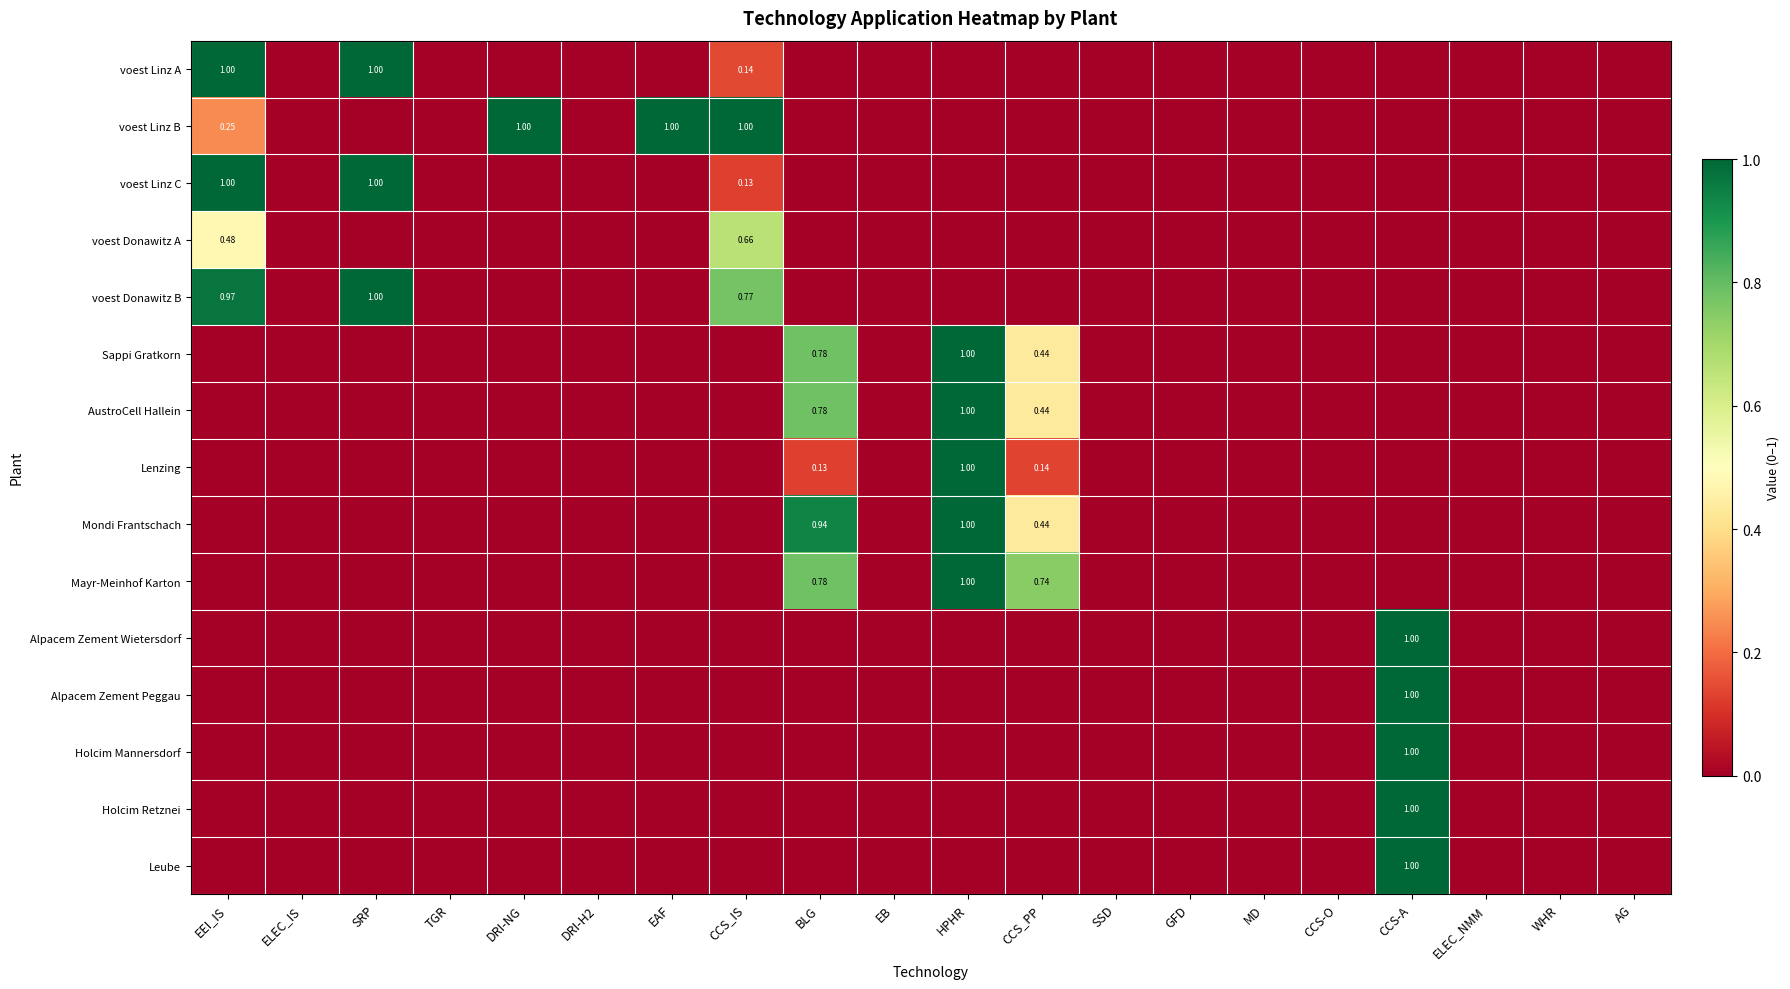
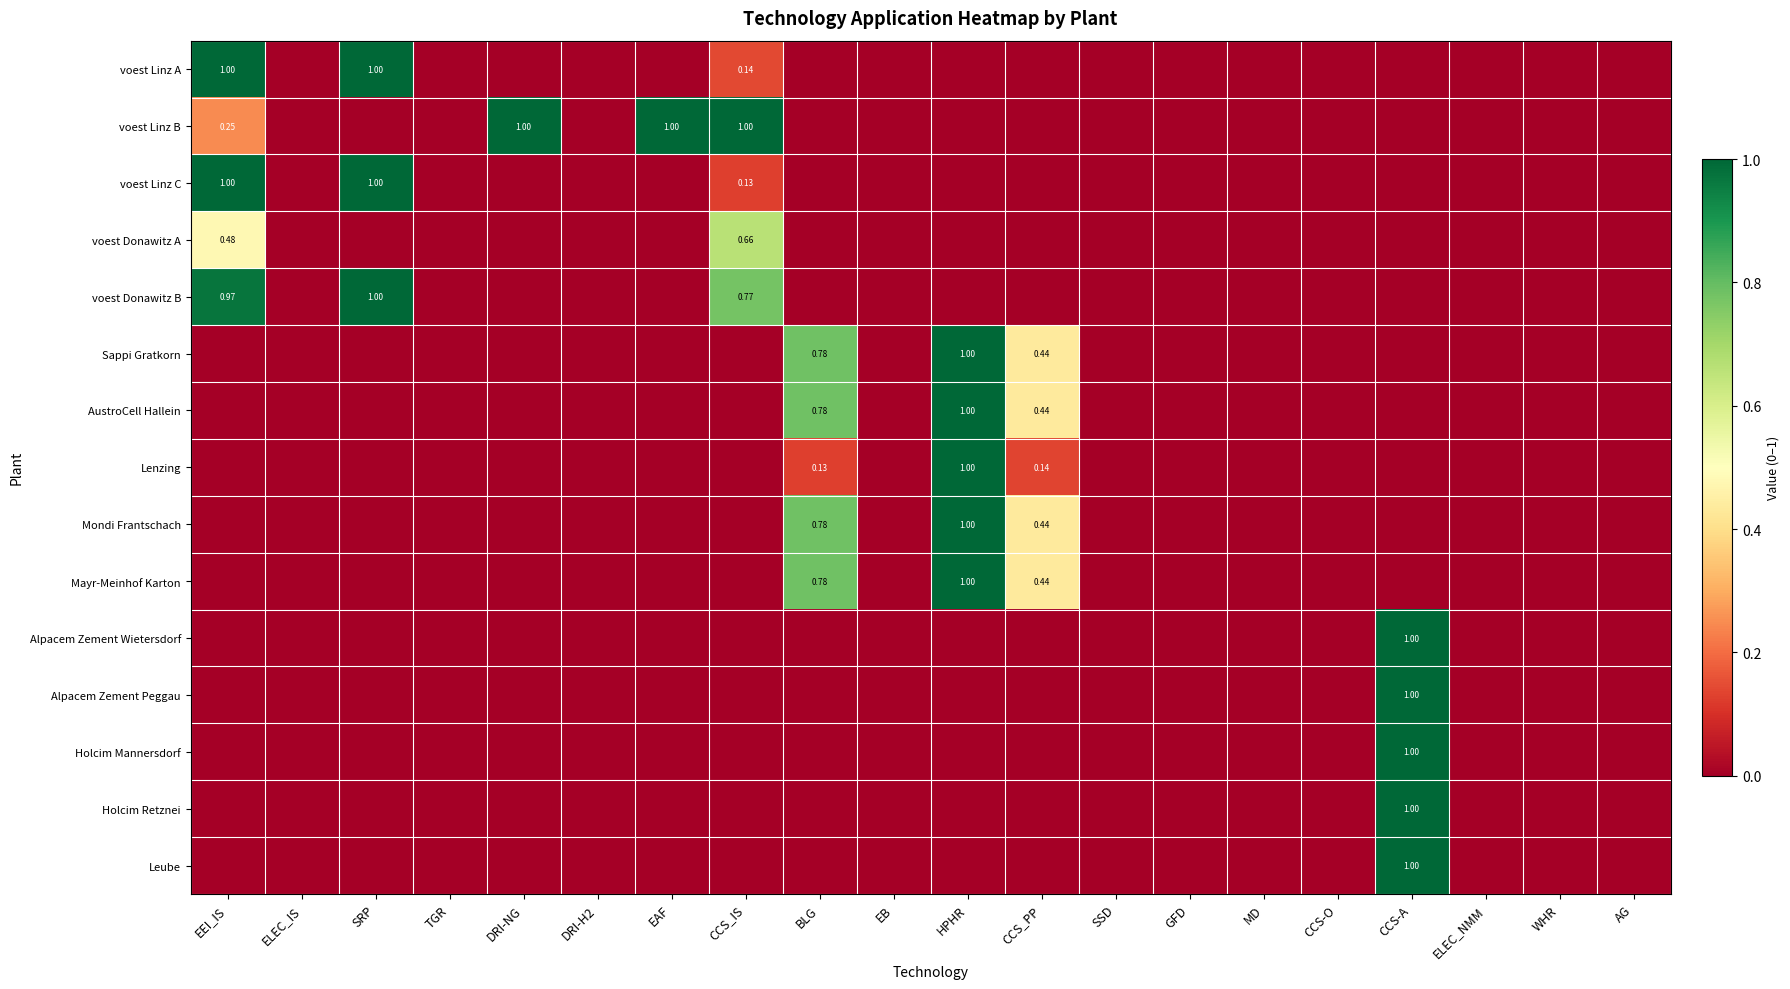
Mondi Frantschach, BLG: 0.94 -> 0.78
Mayr-Meinhof Karton, CCS_PP: 0.74 -> 0.44
